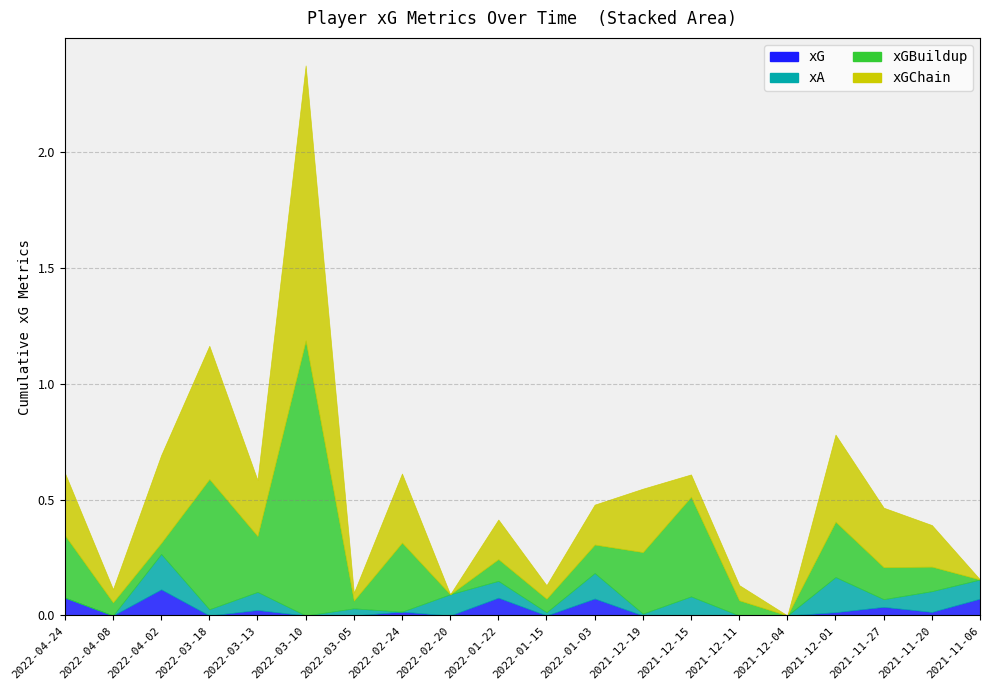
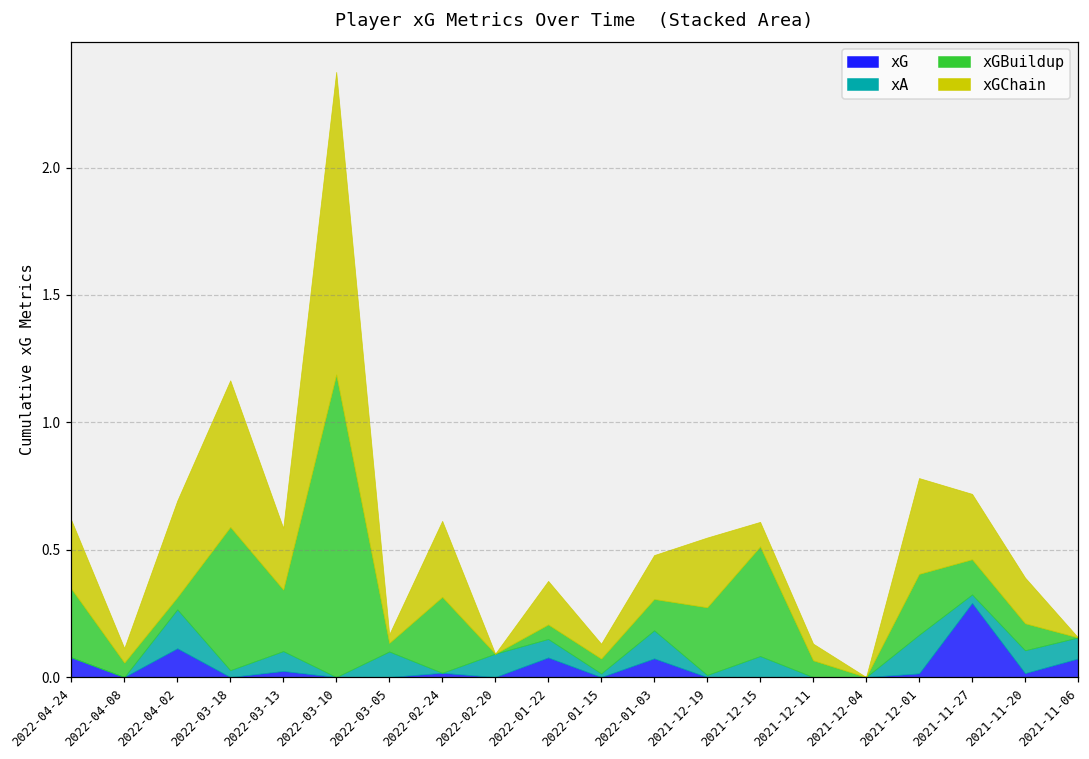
xA, 2022-03-05: 0.03 -> 0.10
xGBuildup, 2022-01-22: 0.09 -> 0.06
xG, 2021-11-27: 0.04 -> 0.29
